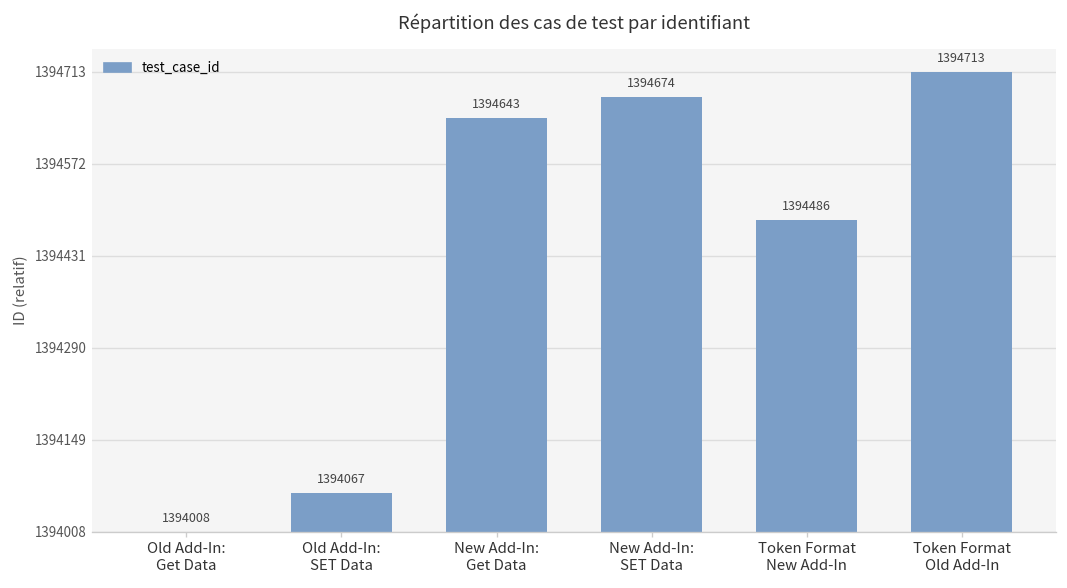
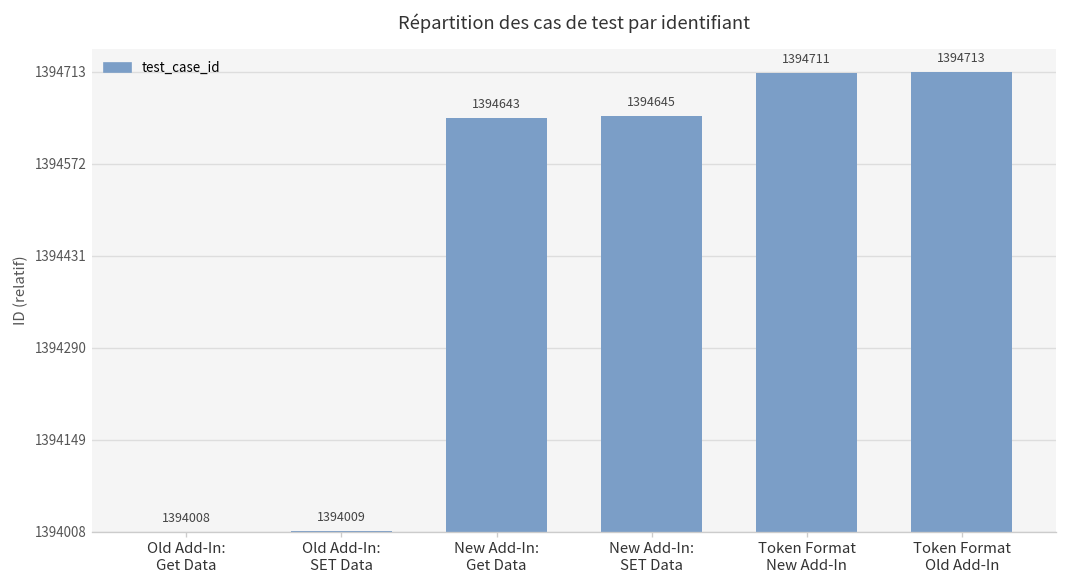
Old Add-In: SET Data: 1394067 -> 1394009
New Add-In: SET Data: 1394674 -> 1394645
Token Format New Add-In: 1394486 -> 1394711
